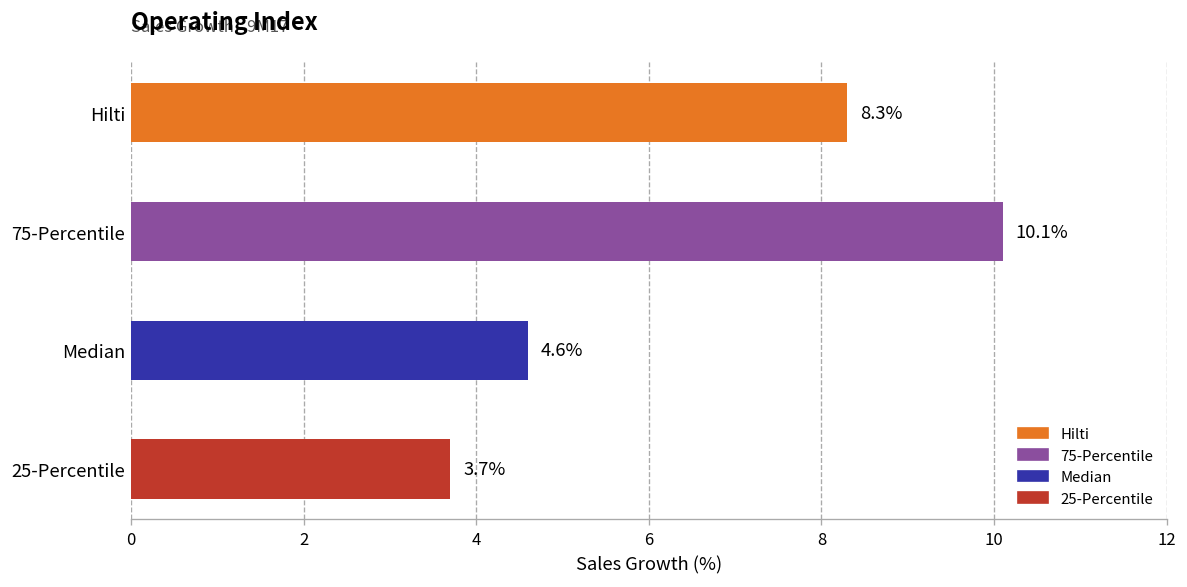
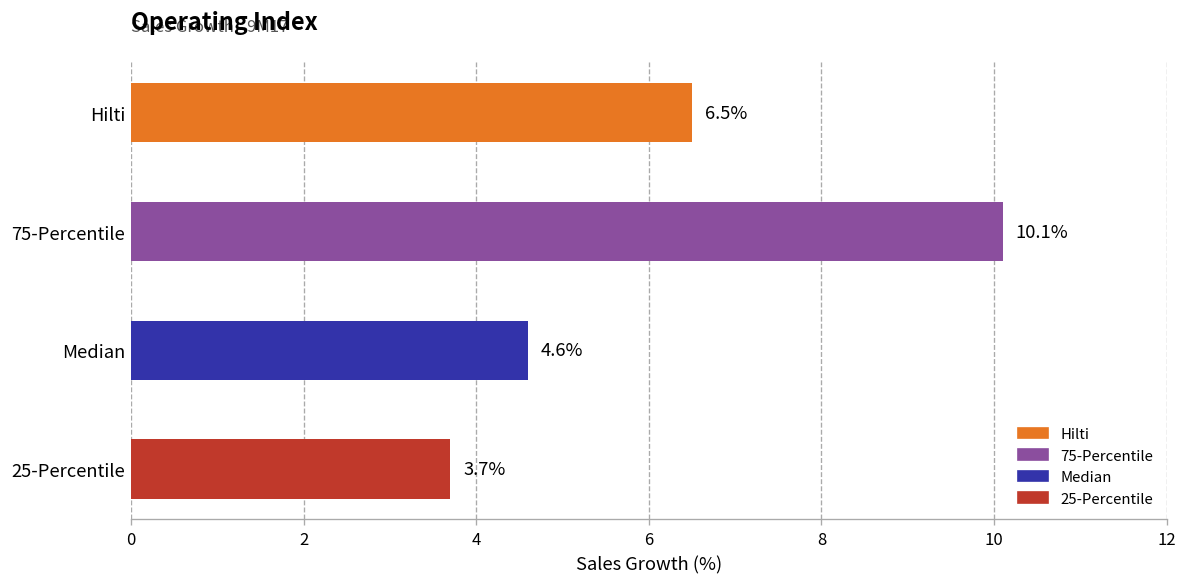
Hilti: 8.3% -> 6.5%
